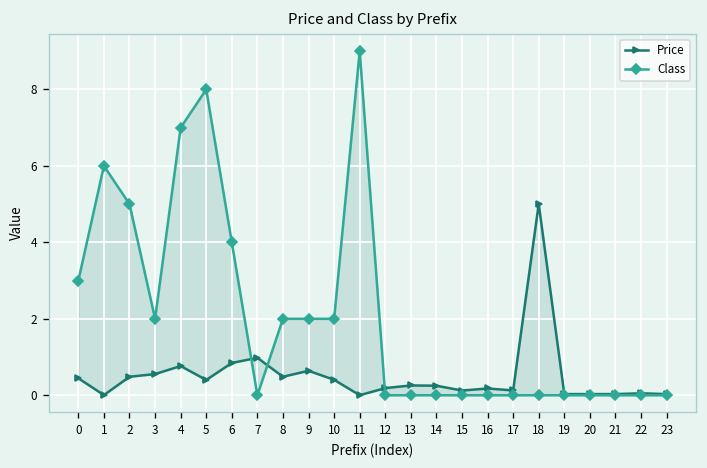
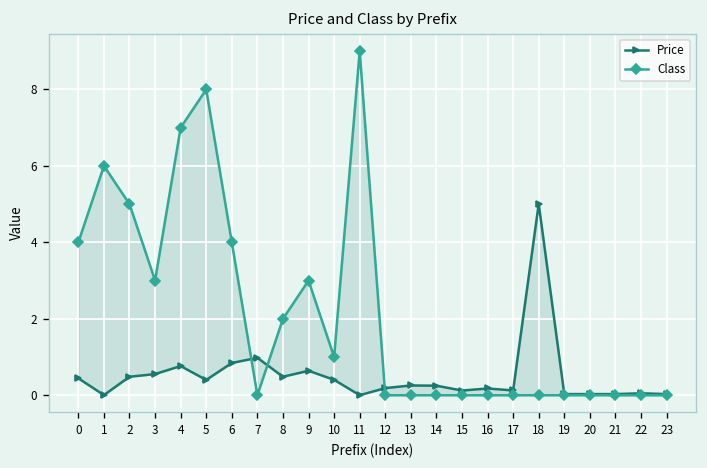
Class, 0: 3 -> 4
Class, 3: 2 -> 3
Class, 9: 2 -> 3
Class, 10: 2 -> 1
